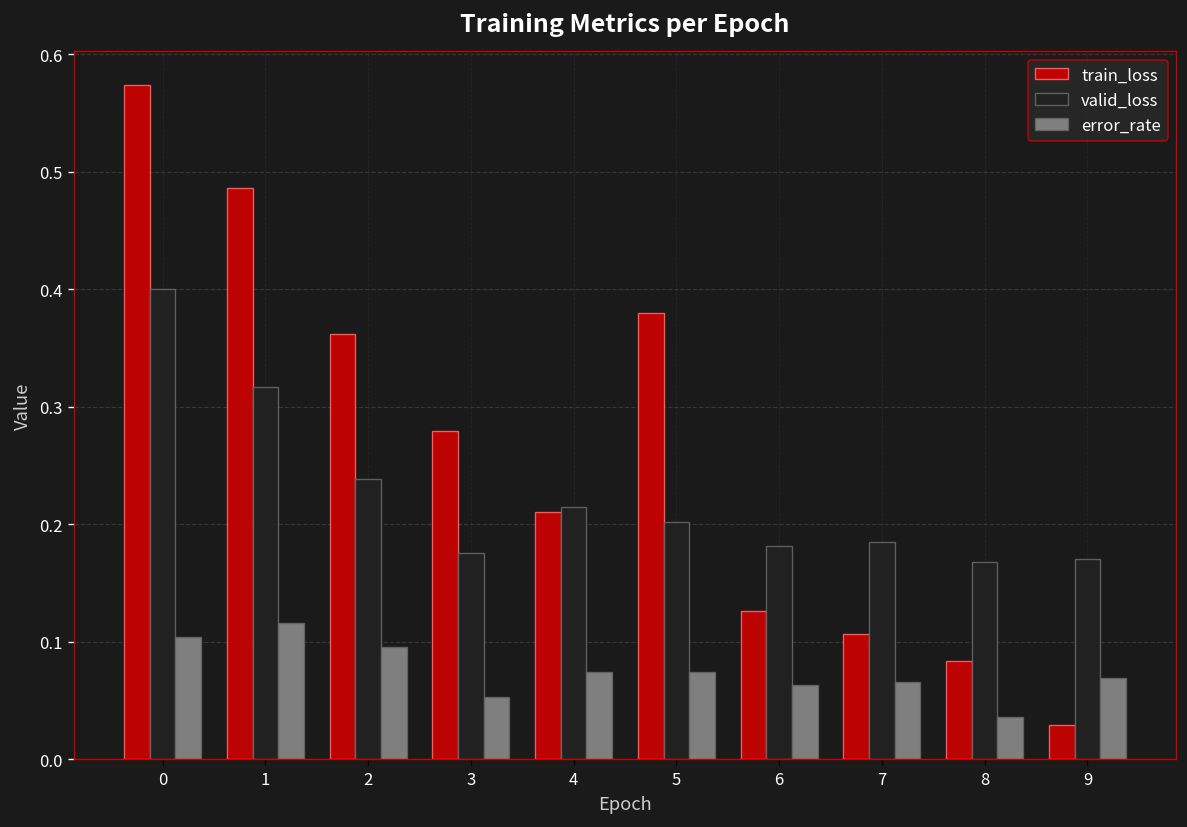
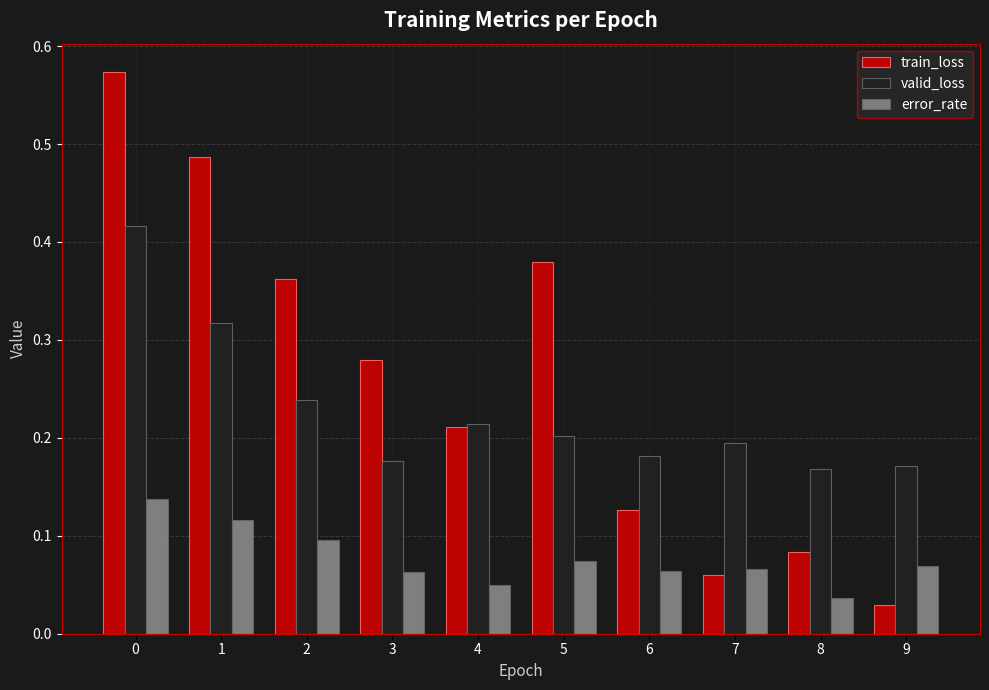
valid_loss, 0: 0.40 -> 0.42
error_rate, 0: 0.10 -> 0.14
error_rate, 3: 0.05 -> 0.06
error_rate, 4: 0.07 -> 0.05
train_loss, 7: 0.11 -> 0.06
valid_loss, 7: 0.18 -> 0.20
